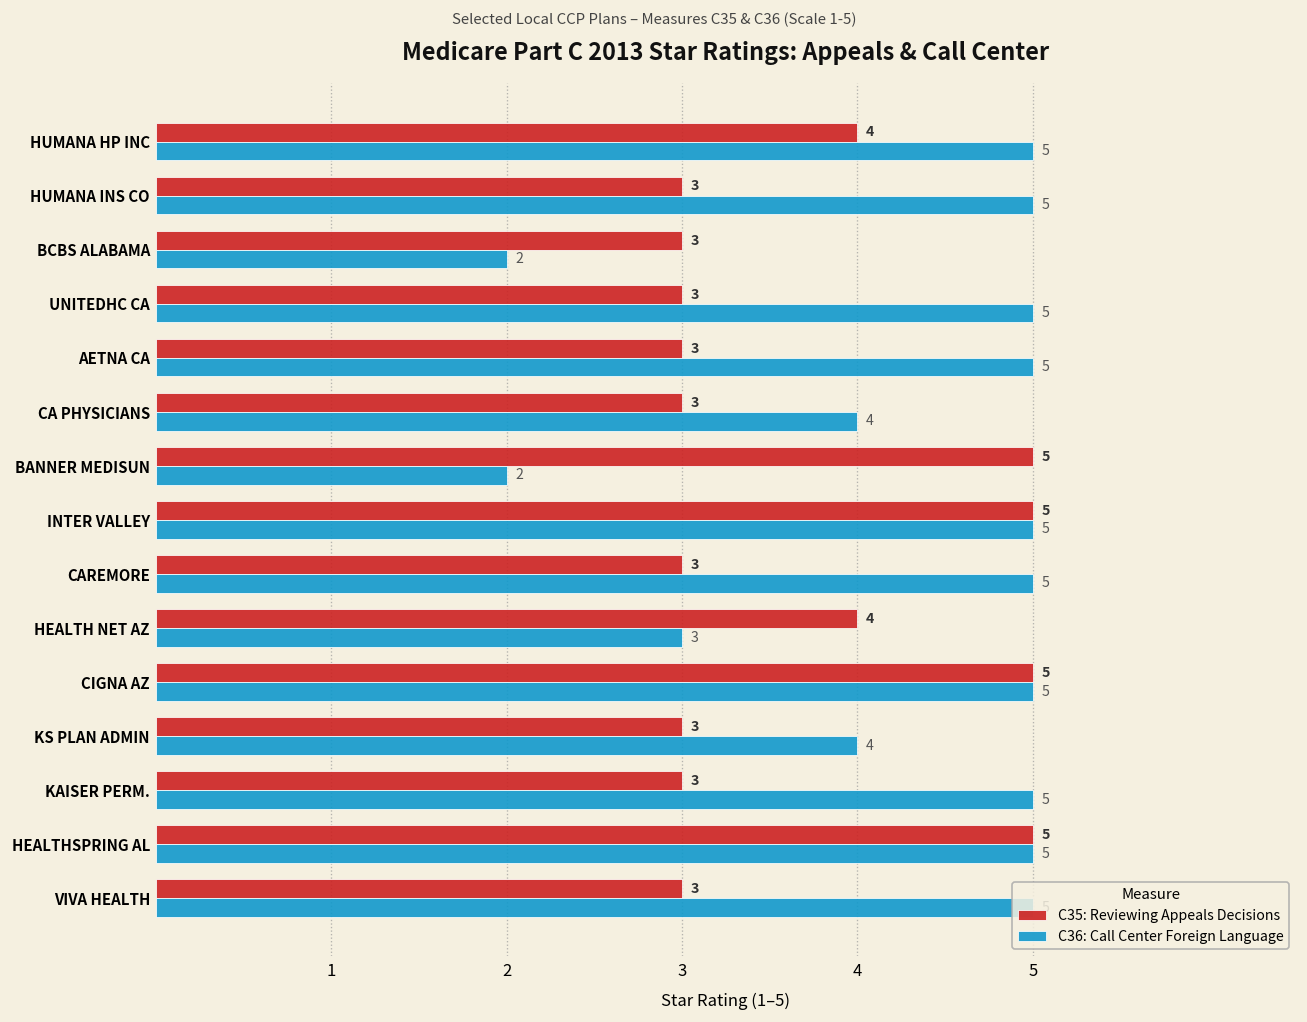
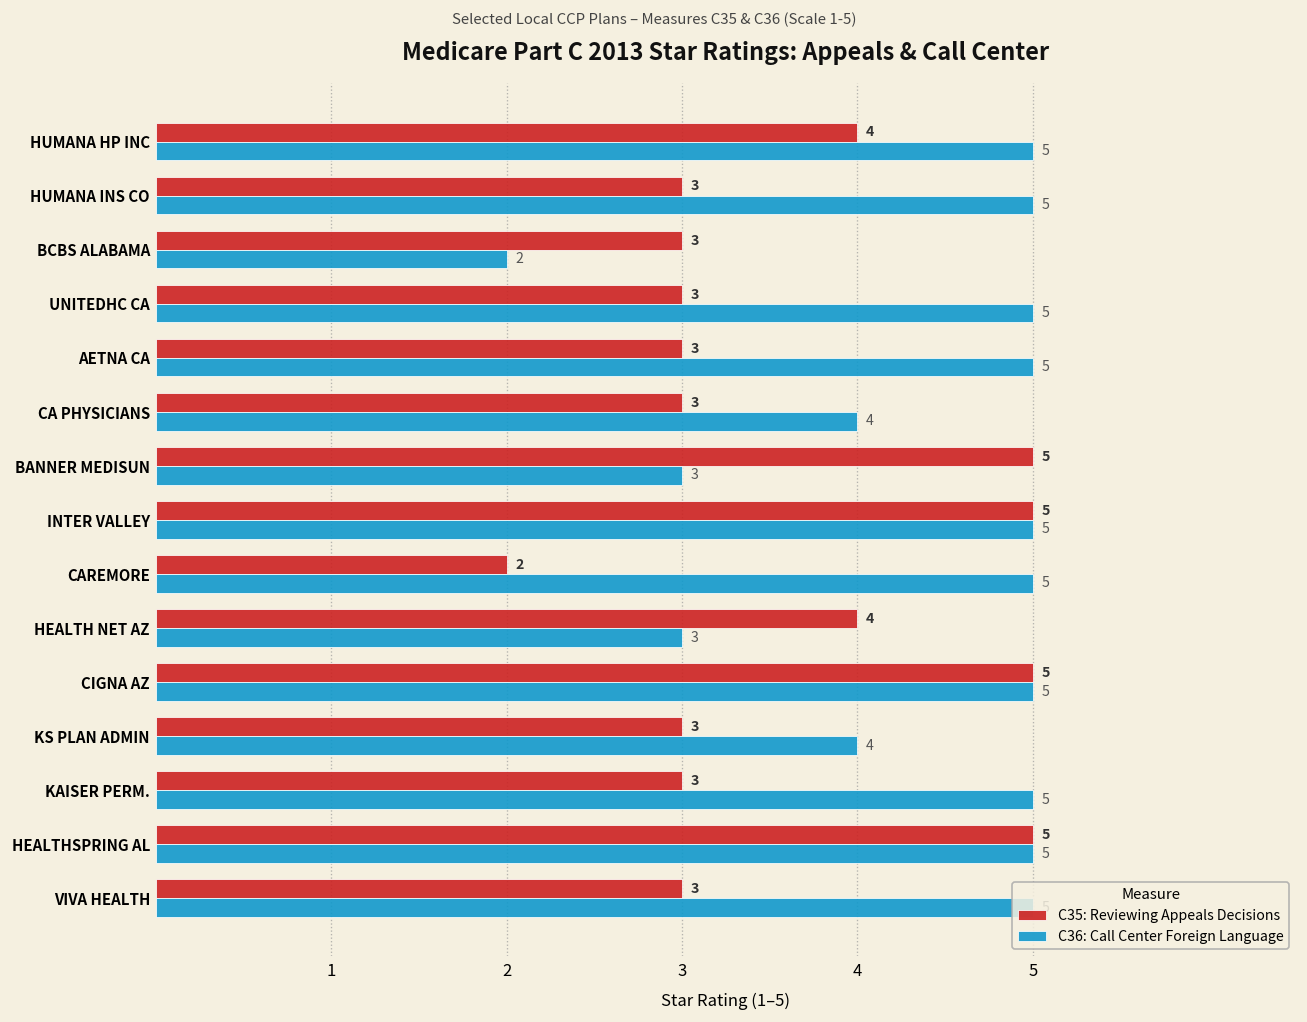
C36: Call Center Foreign Language, BANNER MEDISUN: 2 -> 3
C35: Reviewing Appeals Decisions, CAREMORE: 3 -> 2
